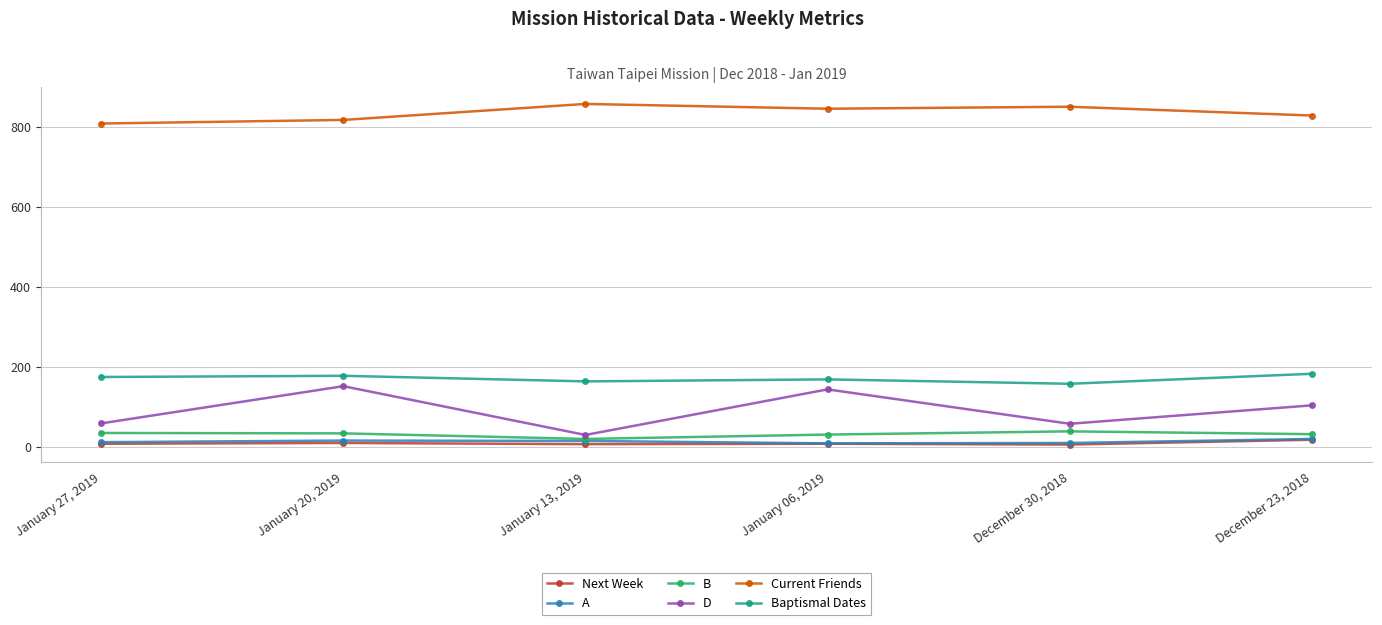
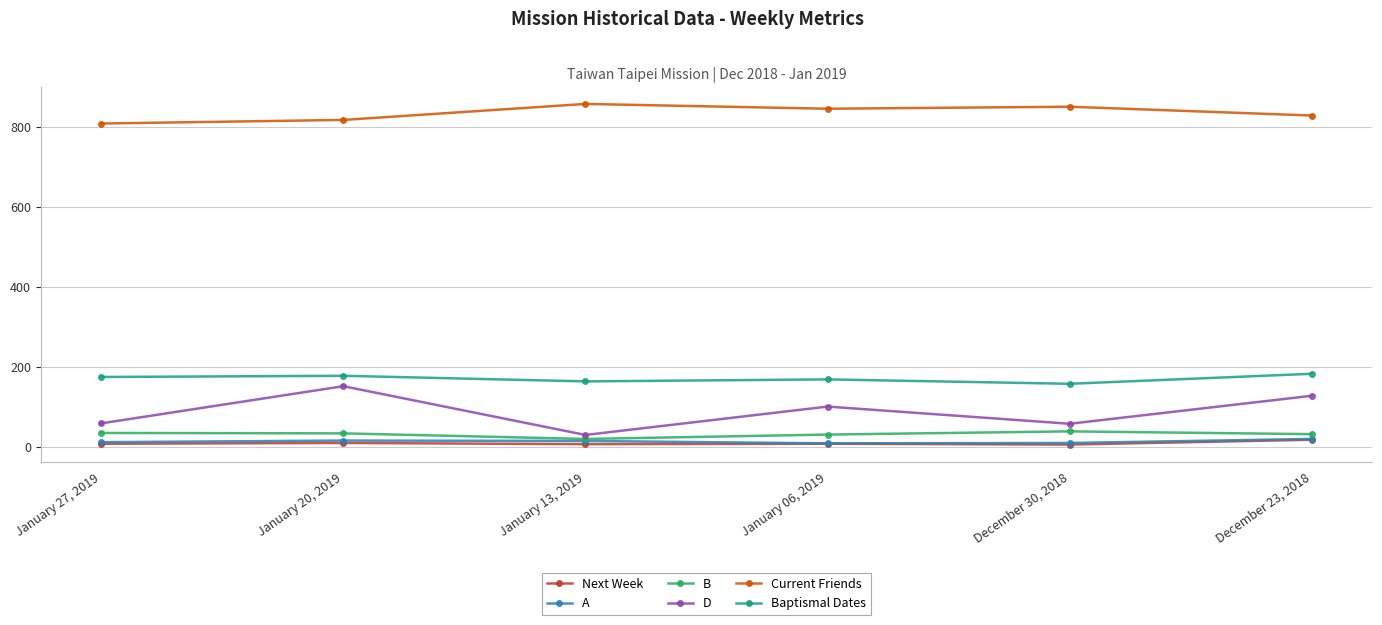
D, January 06, 2019: 140 -> 100
D, December 23, 2018: 100 -> 130
